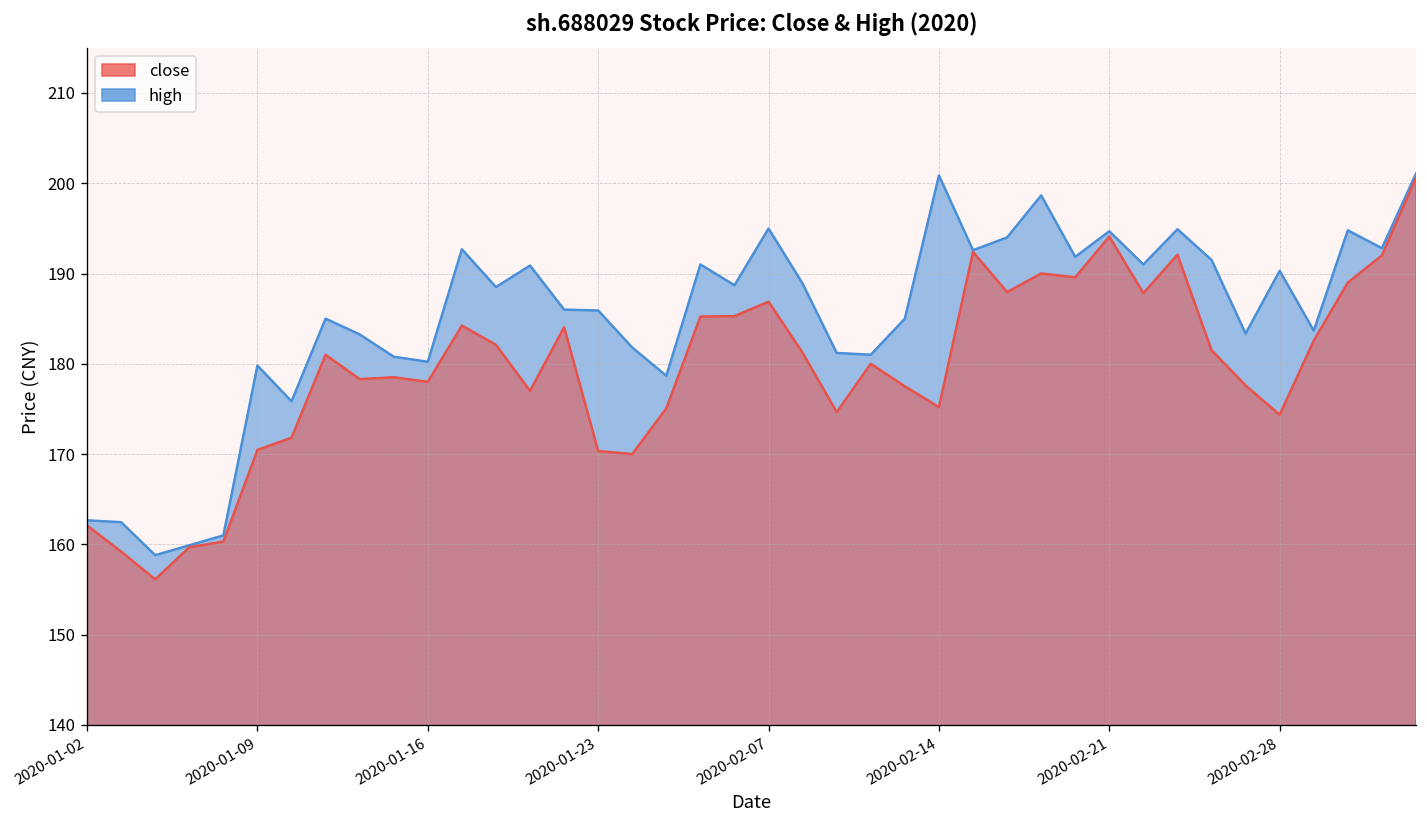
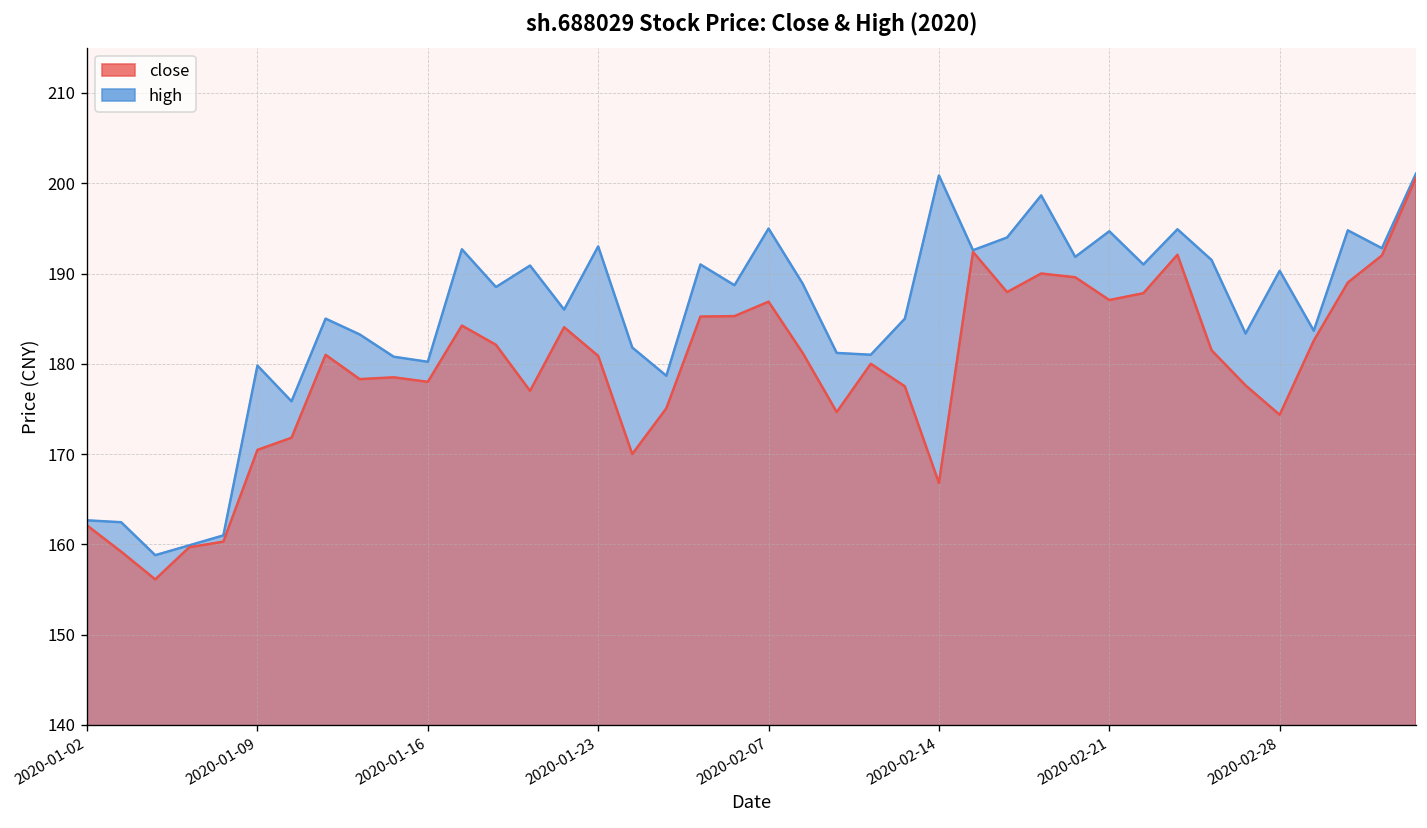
high, 2020-01-23: 186 -> 193
close, 2020-01-23: 170 -> 181
close, 2020-02-14: 175 -> 167
close, 2020-02-21: 194 -> 187
